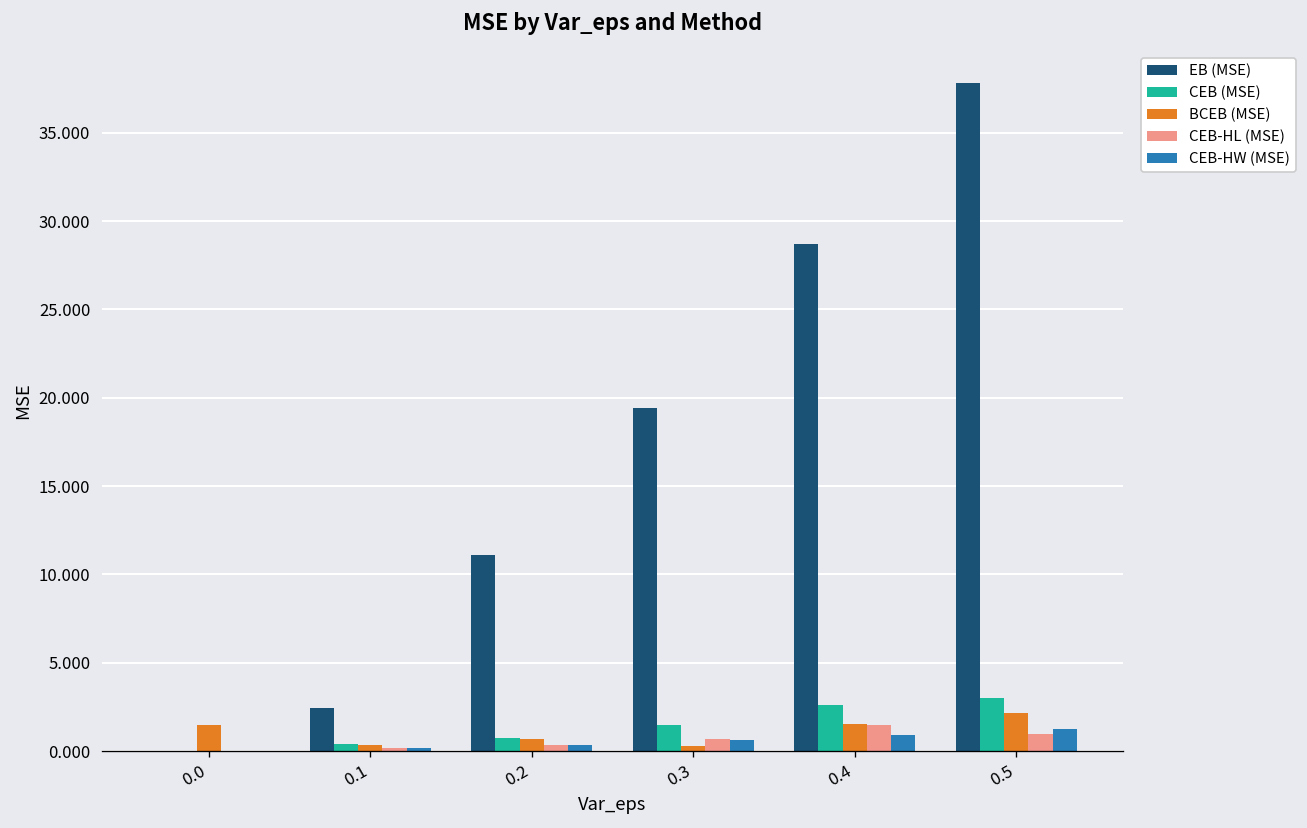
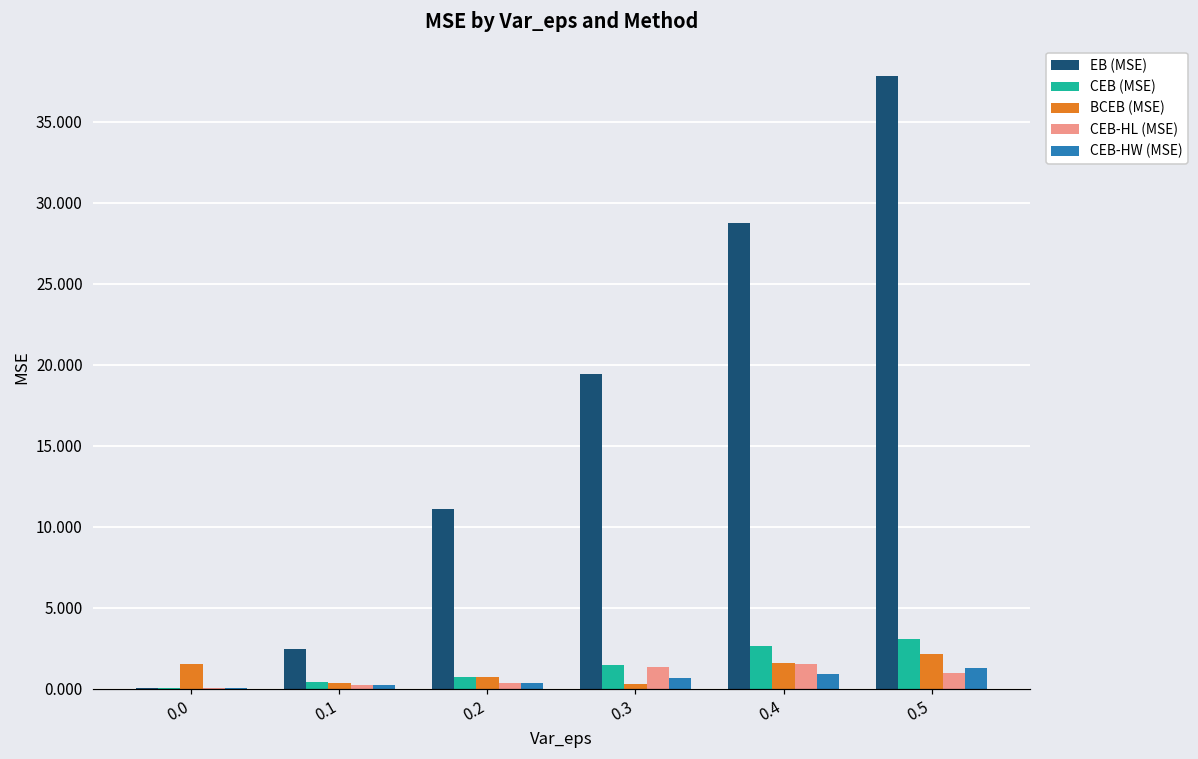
CEB-HL (MSE), 0.3: 0.7 -> 1.3
